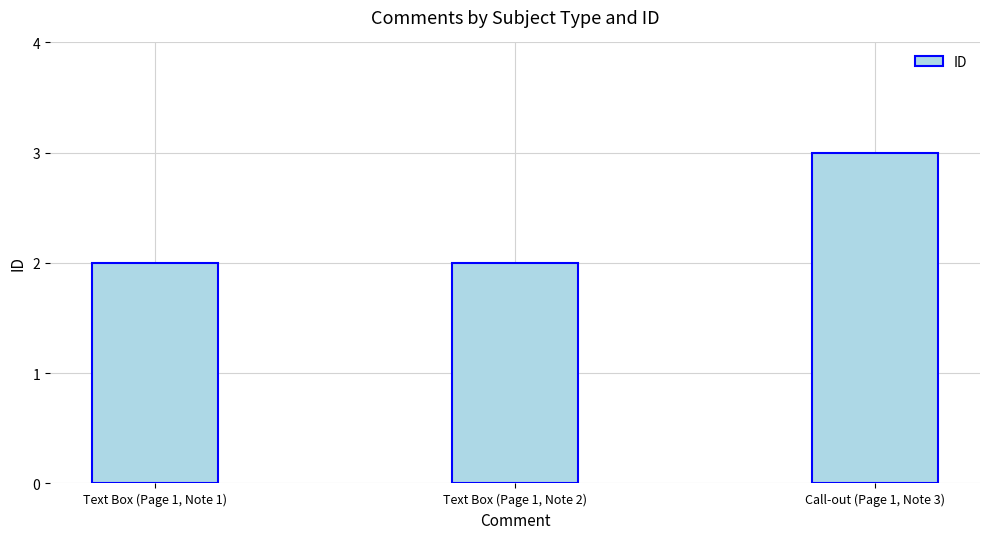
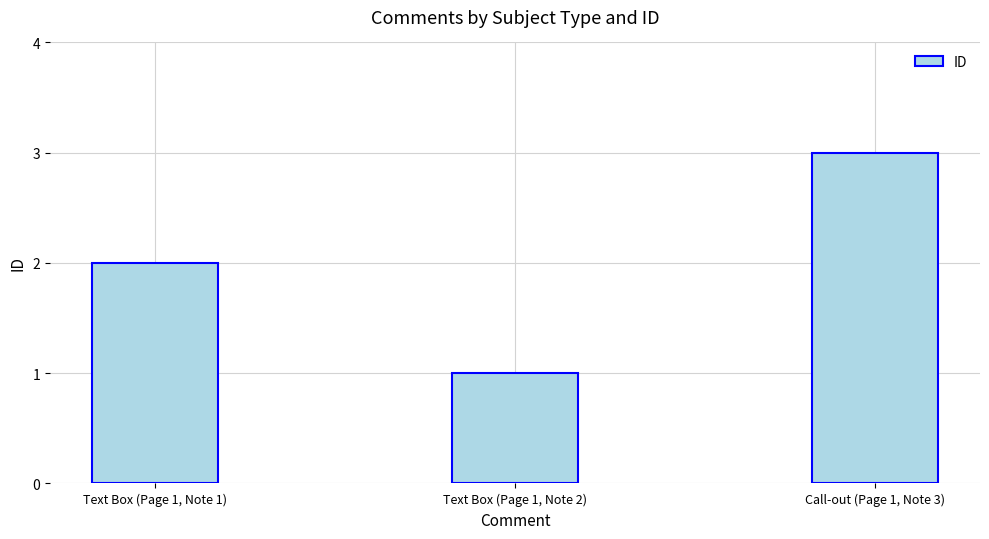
Text Box (Page 1, Note 2): 2 -> 1
